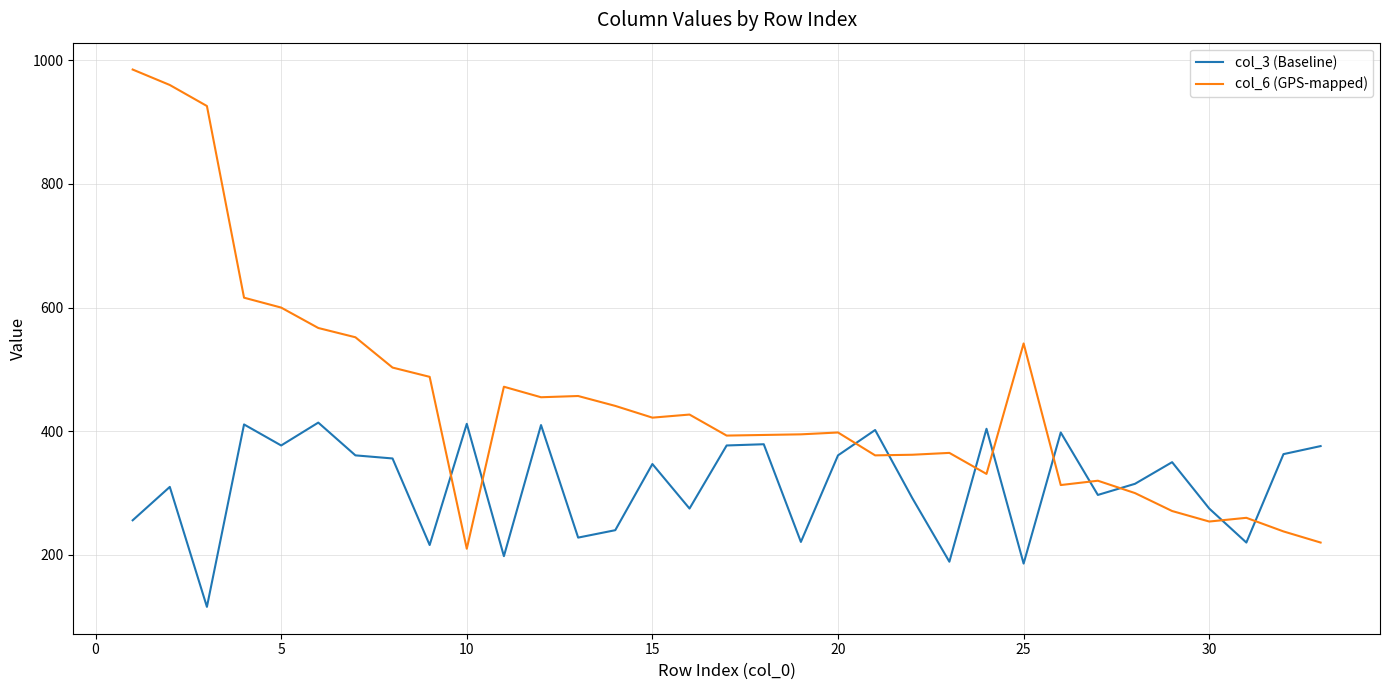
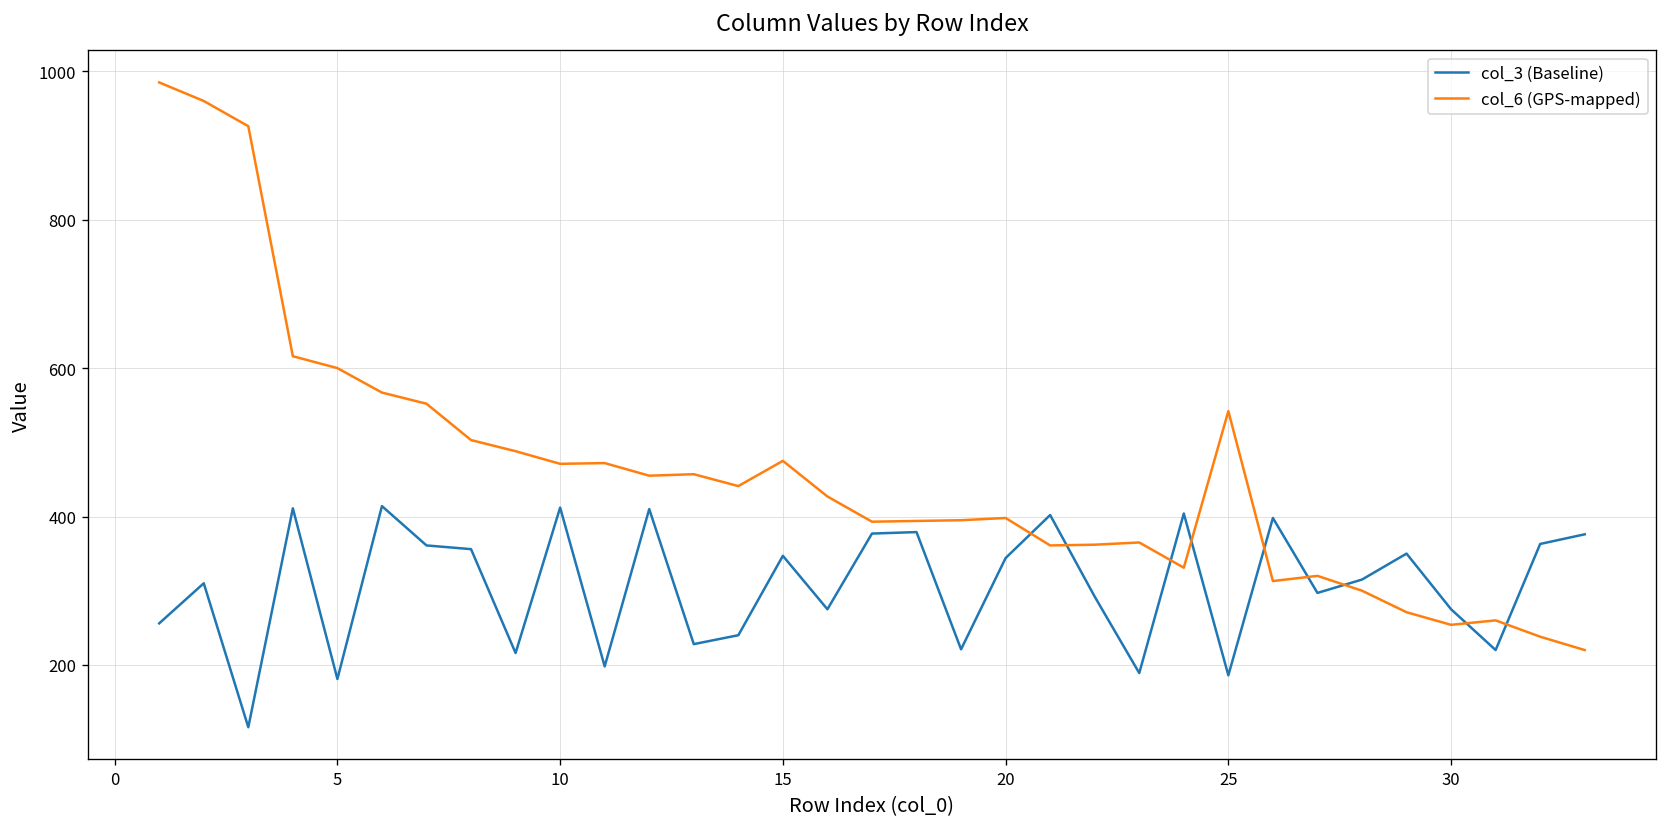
col_3 (Baseline), 5: 380 -> 180
col_6 (GPS-mapped), 10: 210 -> 470
col_6 (GPS-mapped), 15: 420 -> 480
col_3 (Baseline), 20: 360 -> 340
